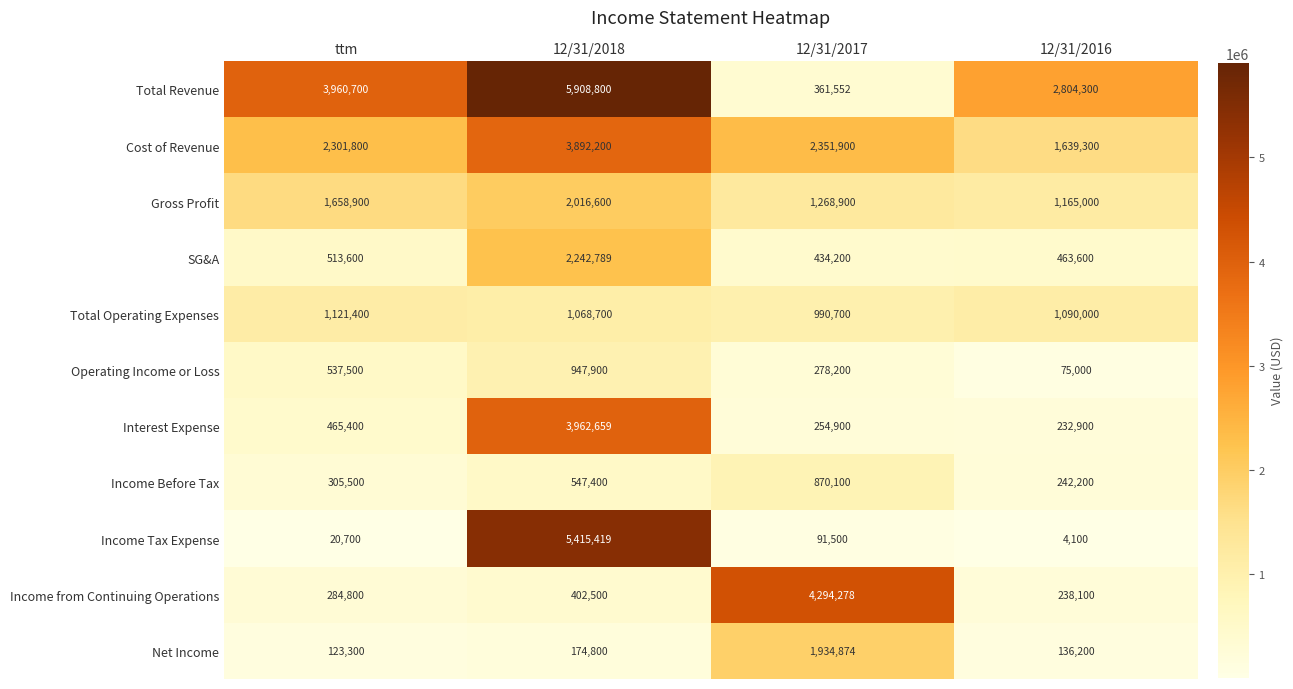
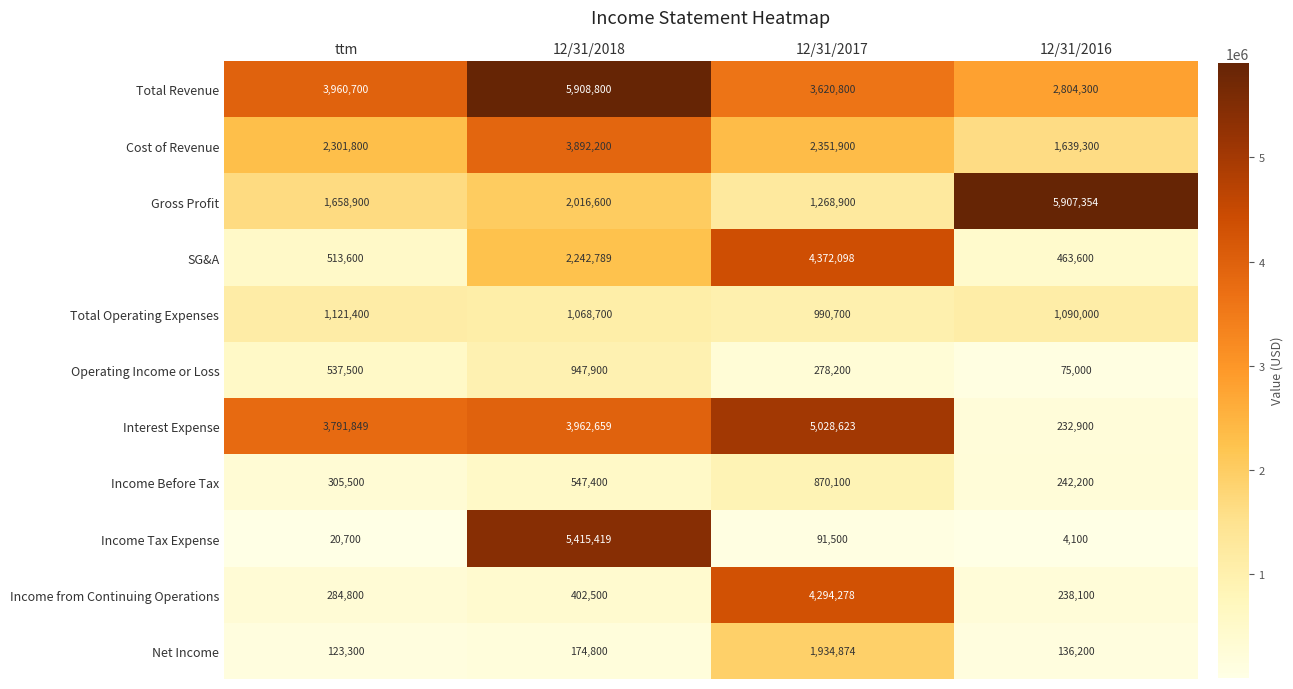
Total Revenue, 12/31/2017: 361,552 -> 3,620,800
Gross Profit, 12/31/2016: 1,165,000 -> 5,907,354
SG&A, 12/31/2017: 434,200 -> 4,372,098
Interest Expense, ttm: 465,400 -> 3,791,849
Interest Expense, 12/31/2017: 254,900 -> 5,028,623
